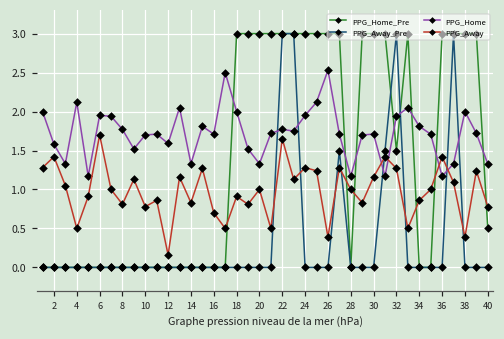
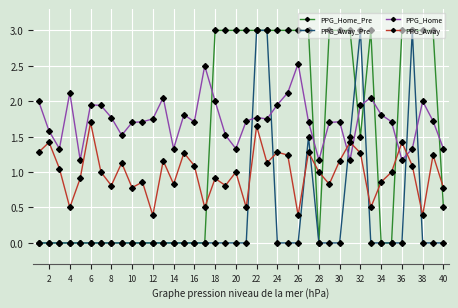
PPG_Home, 12: 1.6 -> 1.8
PPG_Away, 12: 0.2 -> 0.4
PPG_Away, 16: 0.7 -> 1.1
